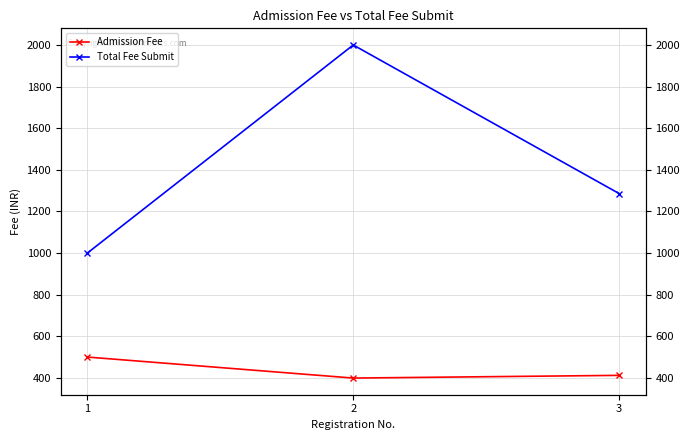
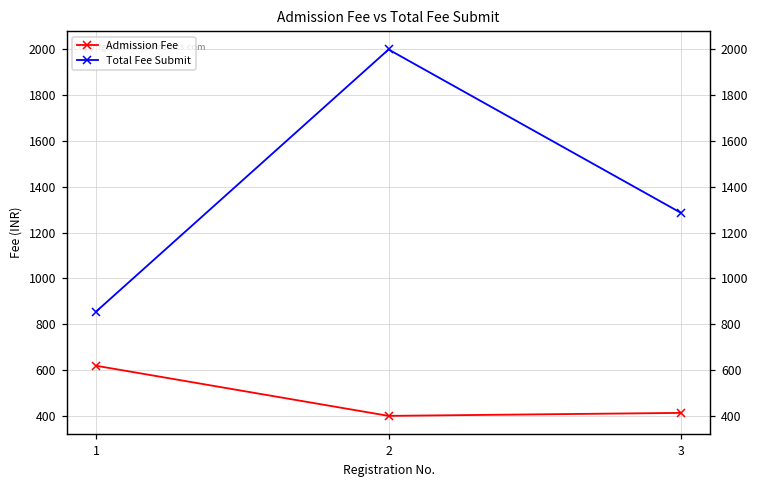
Admission Fee, 1: 500 -> 620
Total Fee Submit, 1: 1000 -> 860
